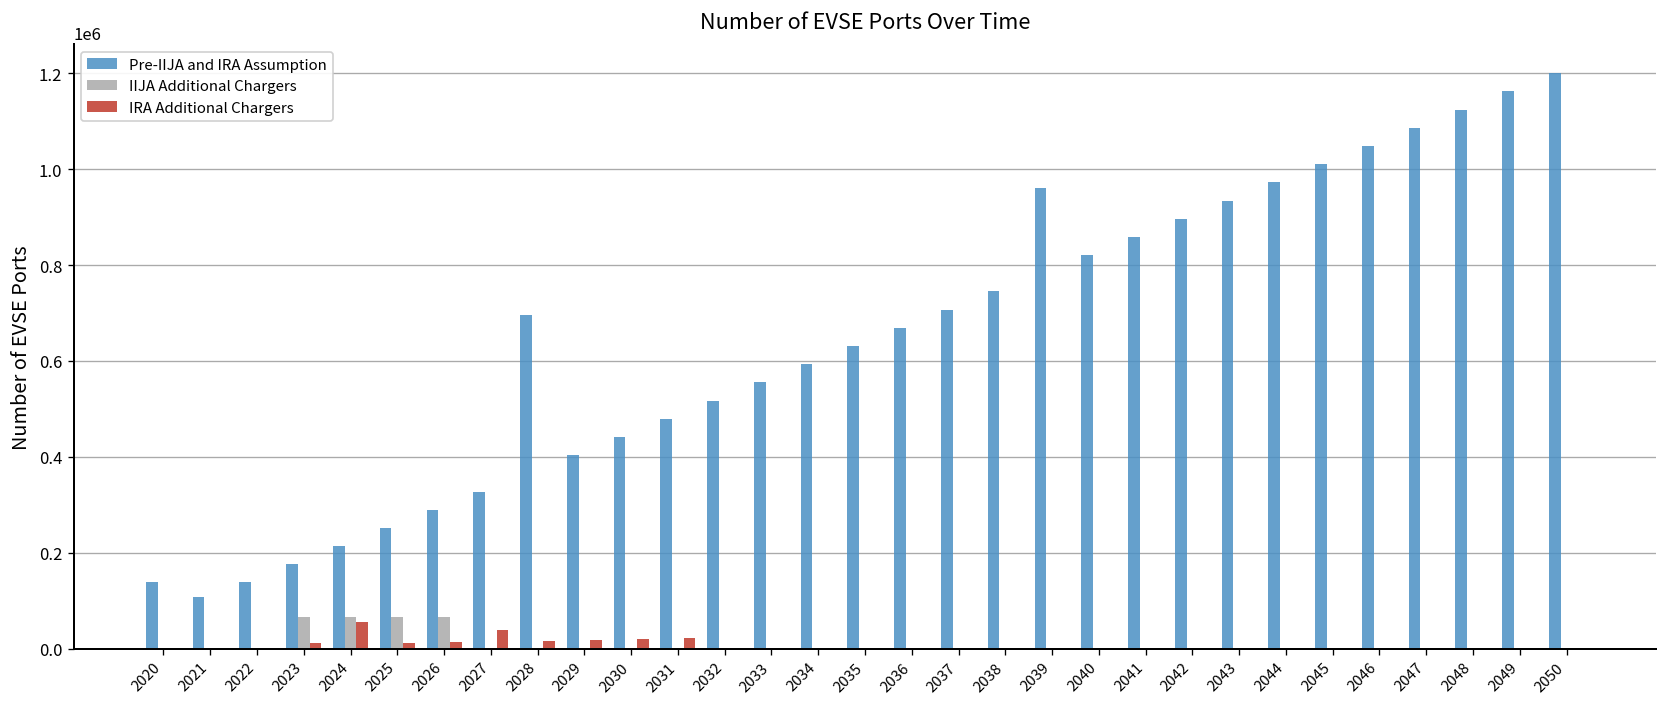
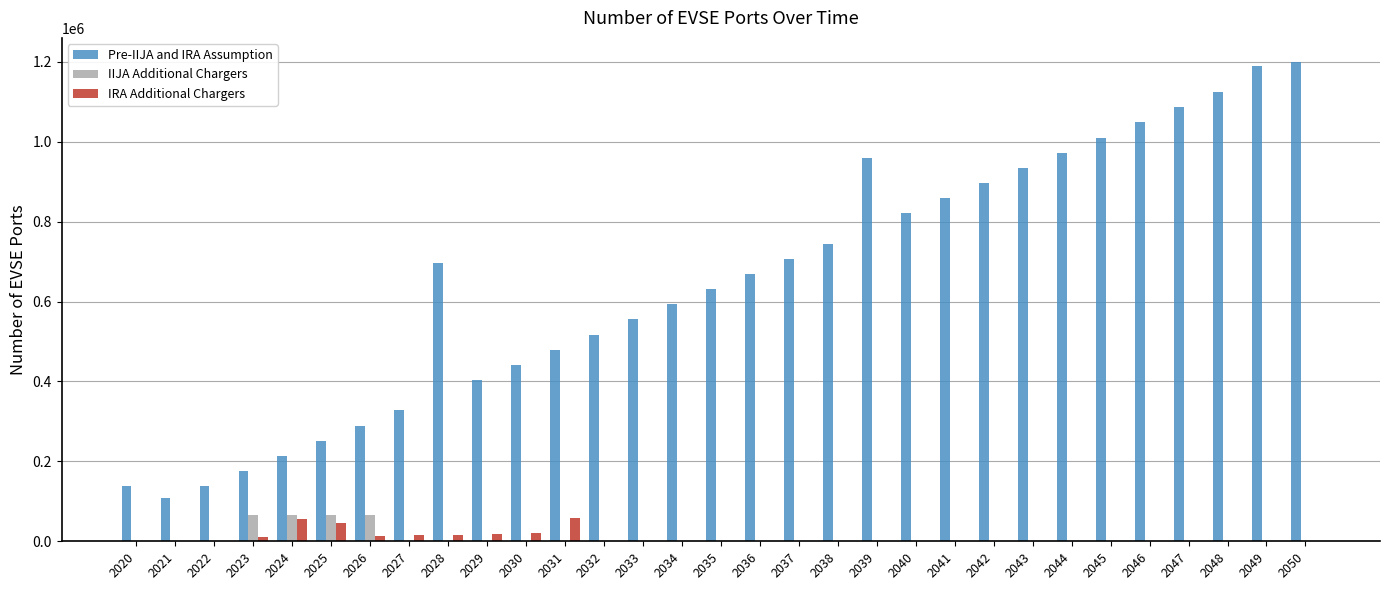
IRA Additional Chargers, 2025: 10000 -> 50000
IRA Additional Chargers, 2027: 40000 -> 10000
IRA Additional Chargers, 2031: 20000 -> 60000
Pre-IIJA and IRA Assumption, 2049: 1160000 -> 1190000
